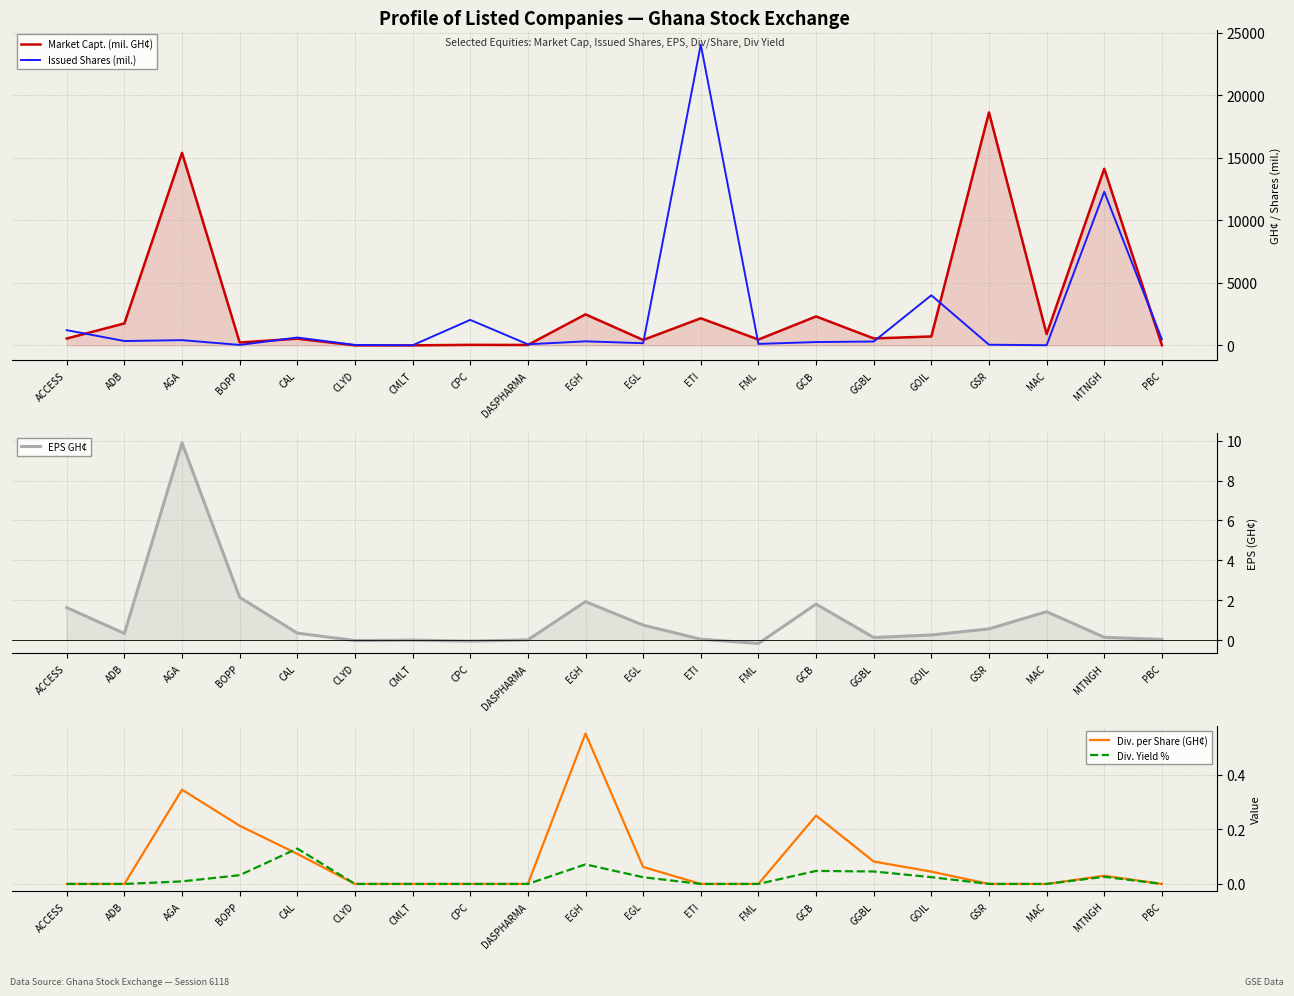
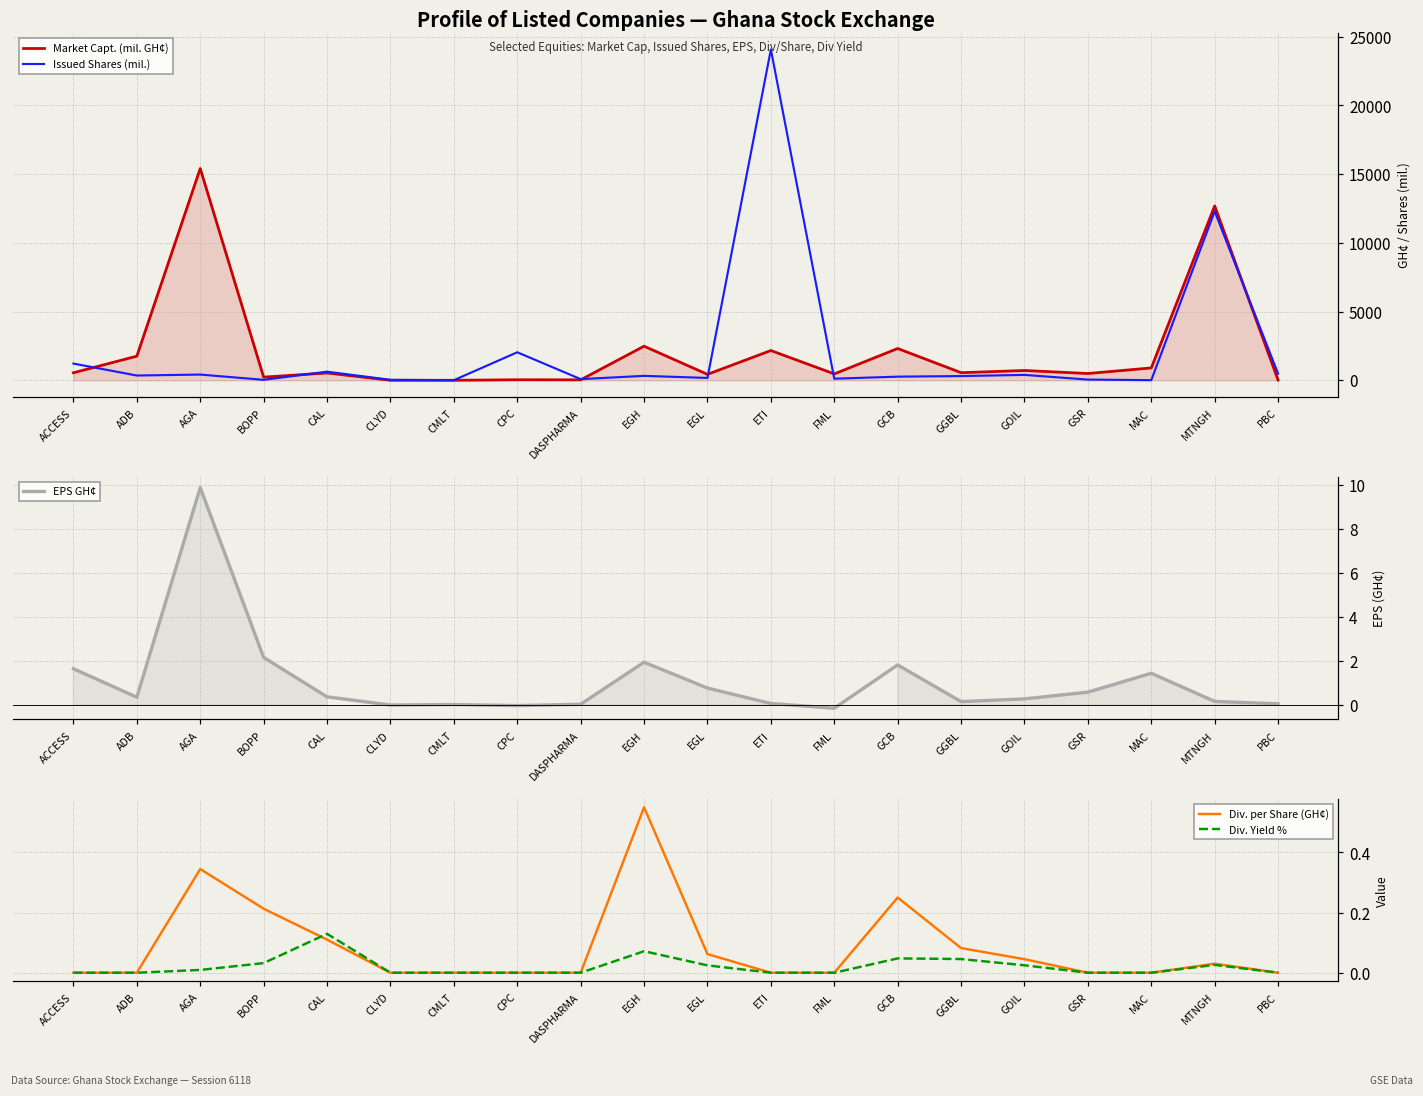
Profile of Listed Companies — Ghana Stock Exchange, Issued Shares (mil.), GOIL: 4000 -> 400
Profile of Listed Companies — Ghana Stock Exchange, Market Capt. (mil. GH¢), GSR: 18600 -> 500
Profile of Listed Companies — Ghana Stock Exchange, Market Capt. (mil. GH¢), MTNGH: 14100 -> 12700
